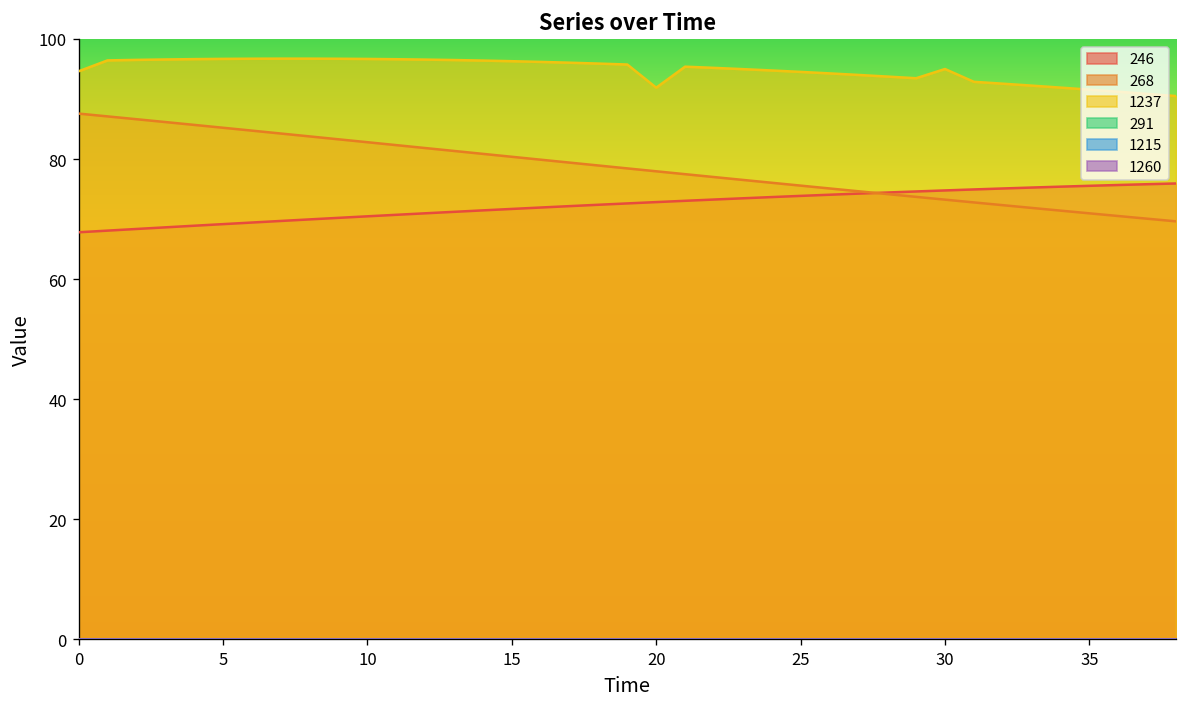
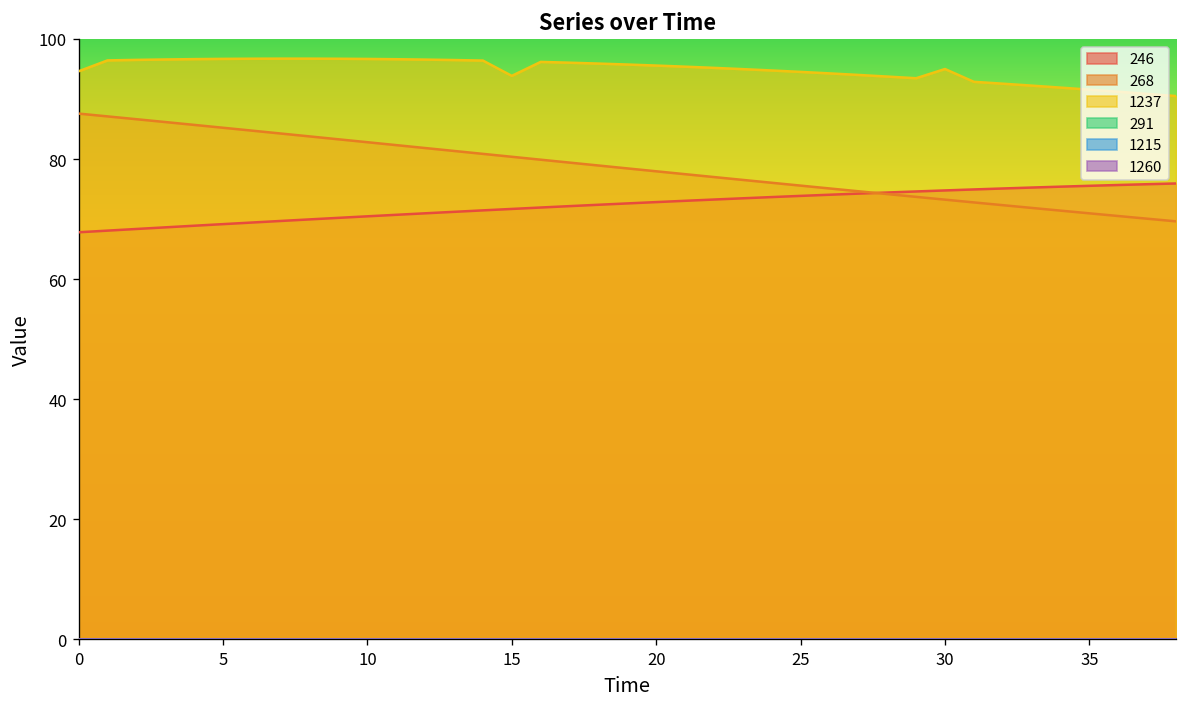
1237, 15: 96 -> 94
1237, 20: 92 -> 96
